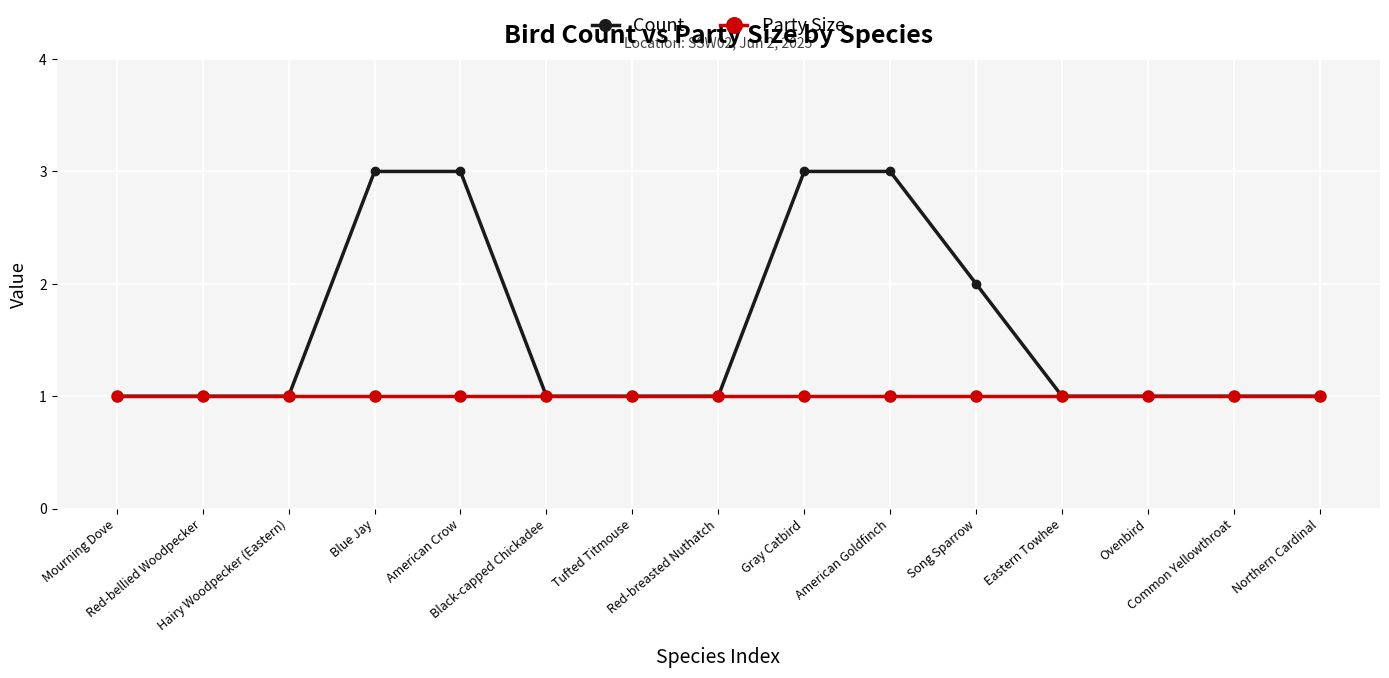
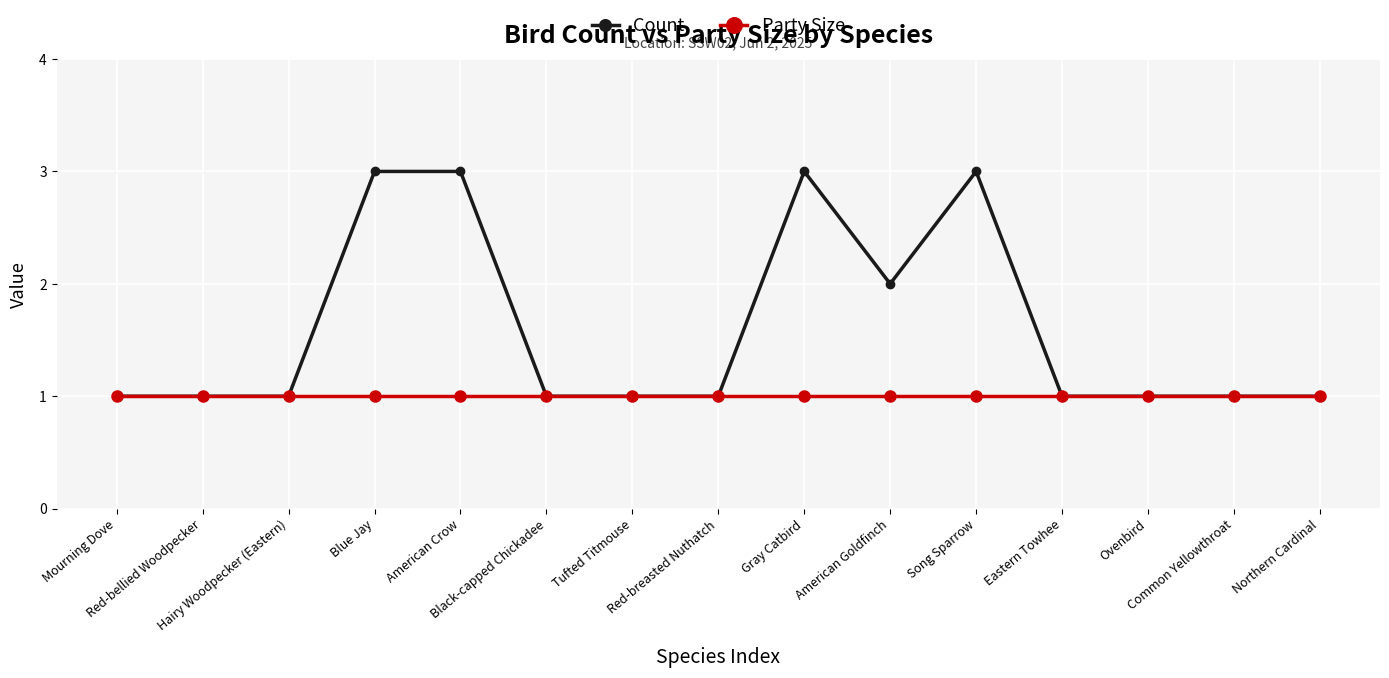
Count, American Goldfinch: 3 -> 2
Count, Song Sparrow: 2 -> 3
